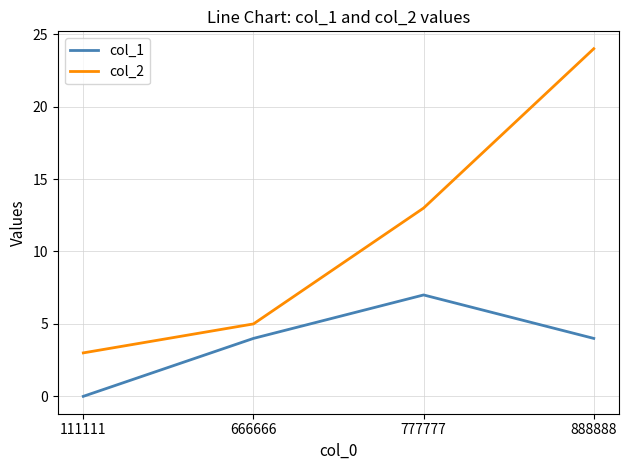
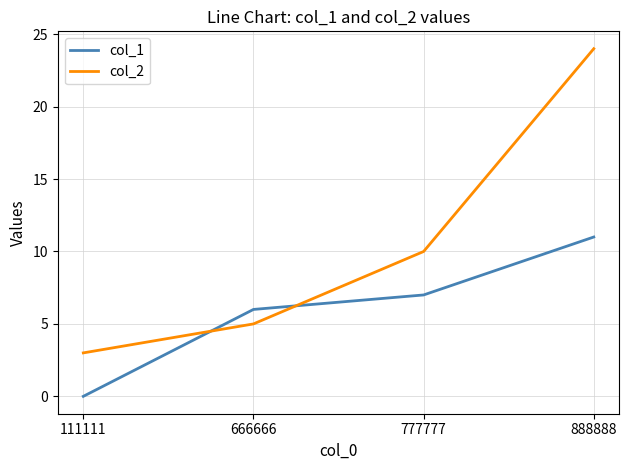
col_1, 666666: 4 -> 6
col_2, 777777: 13 -> 10
col_1, 888888: 4 -> 11
